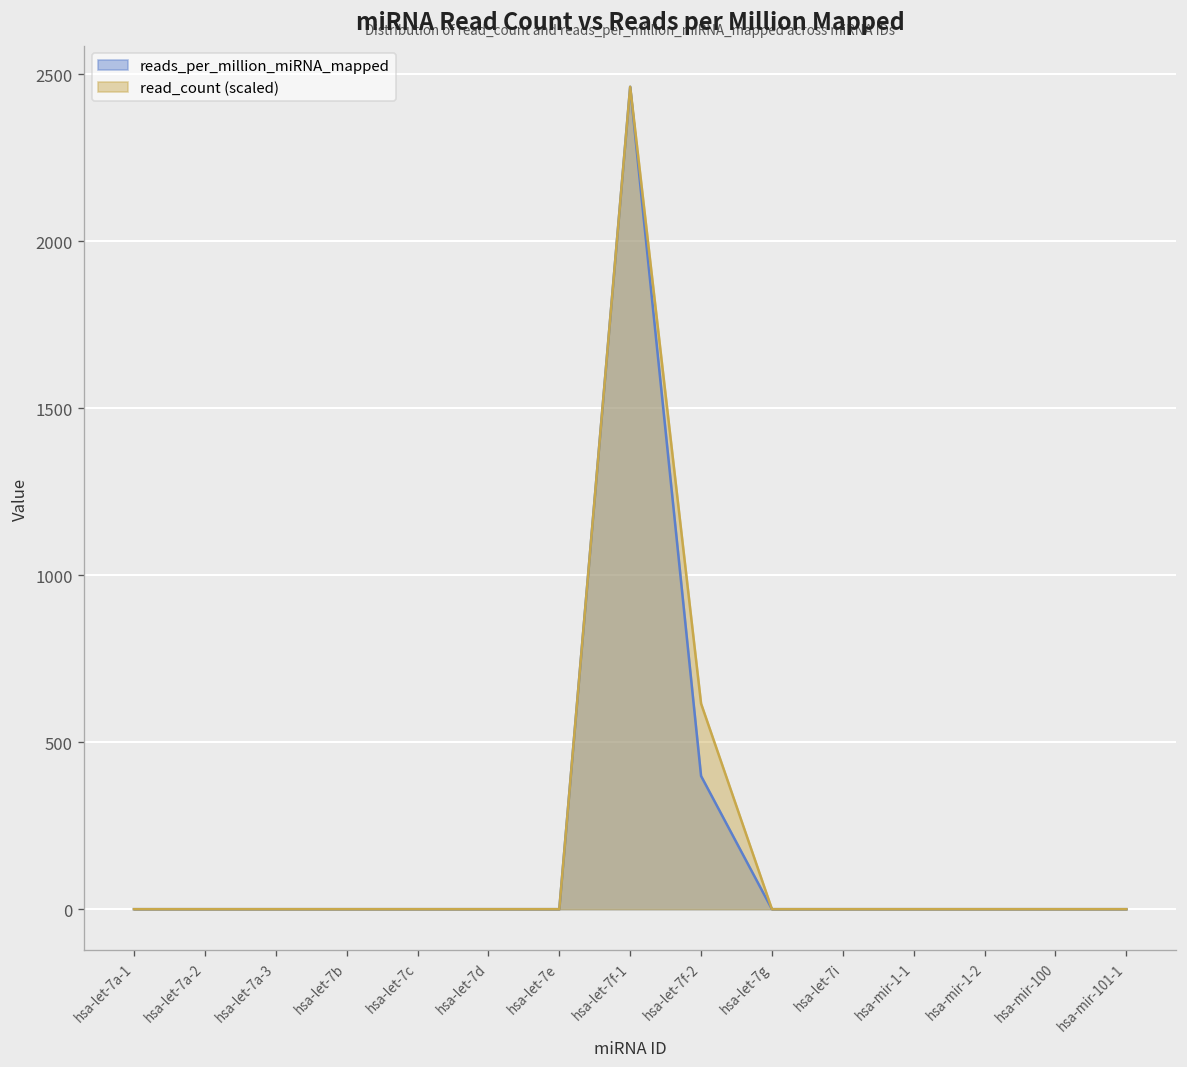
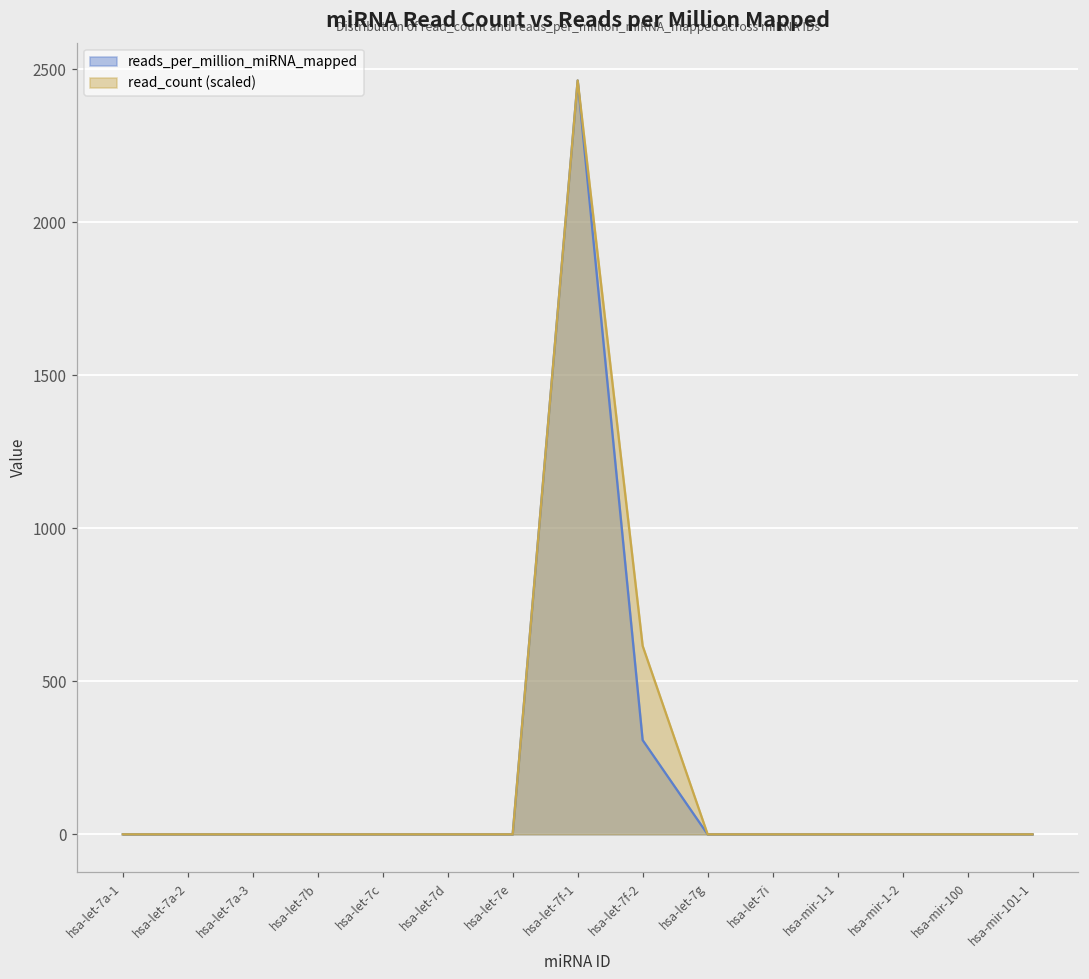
reads_per_million_miRNA_mapped, hsa-let-7f-2: 400 -> 310
